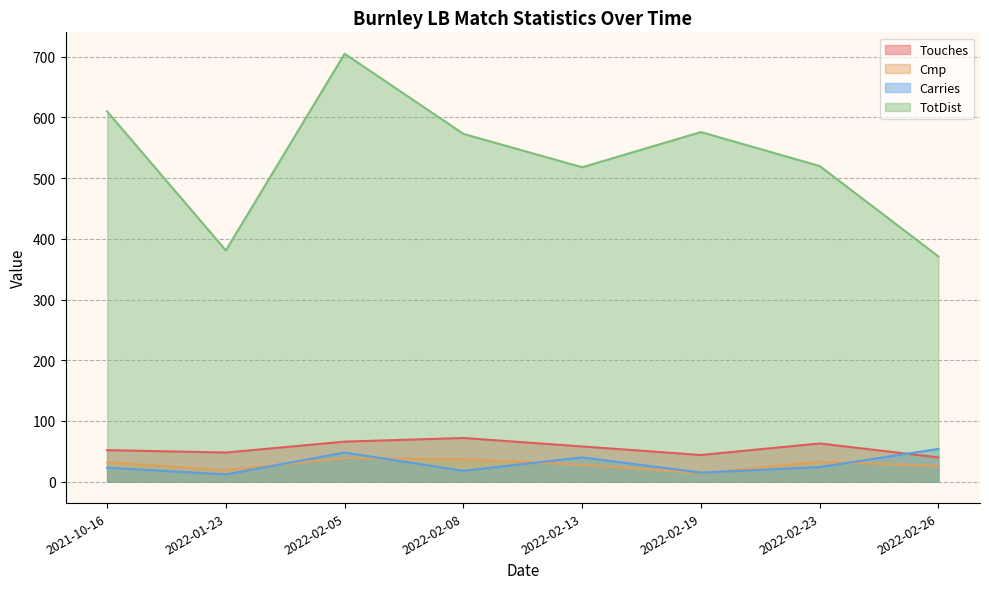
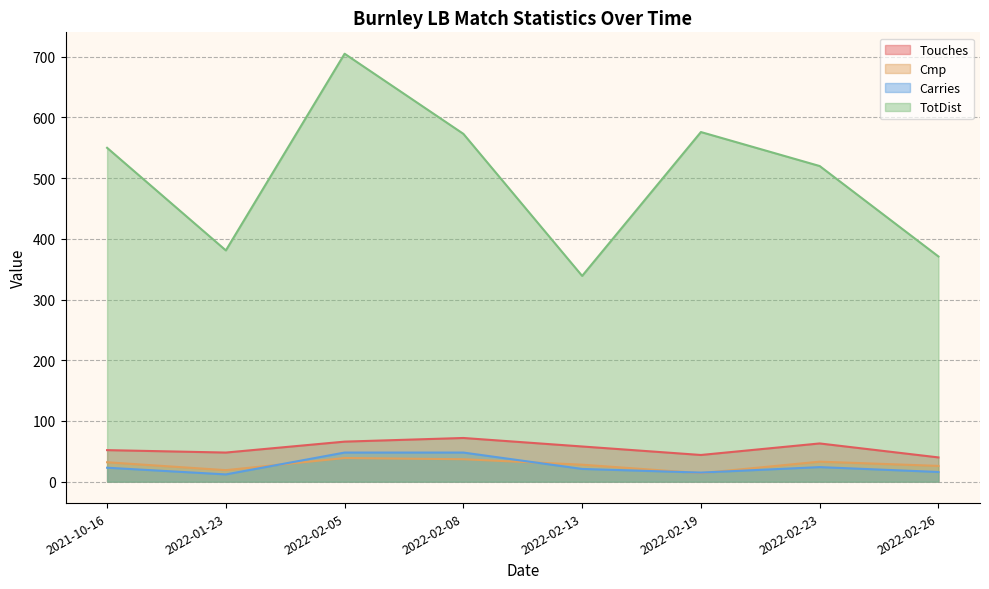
TotDist, 2021-10-16: 610 -> 550
Carries, 2022-02-08: 20 -> 50
Carries, 2022-02-13: 40 -> 20
TotDist, 2022-02-13: 520 -> 340
Carries, 2022-02-26: 50 -> 20
